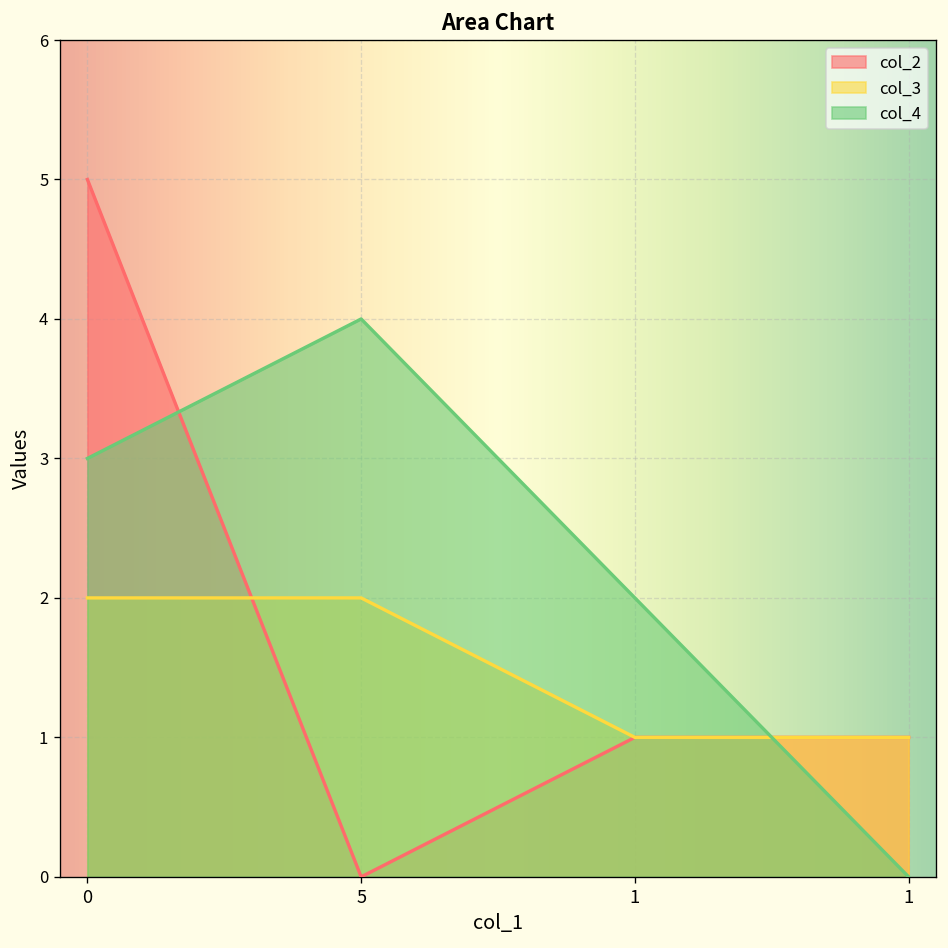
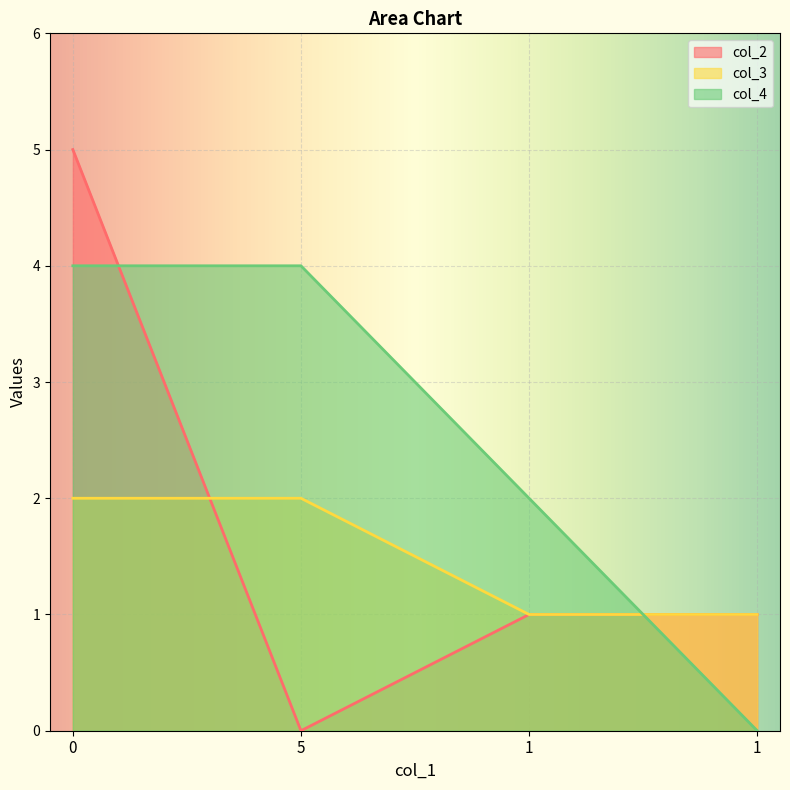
col_4, 0: 3 -> 4
